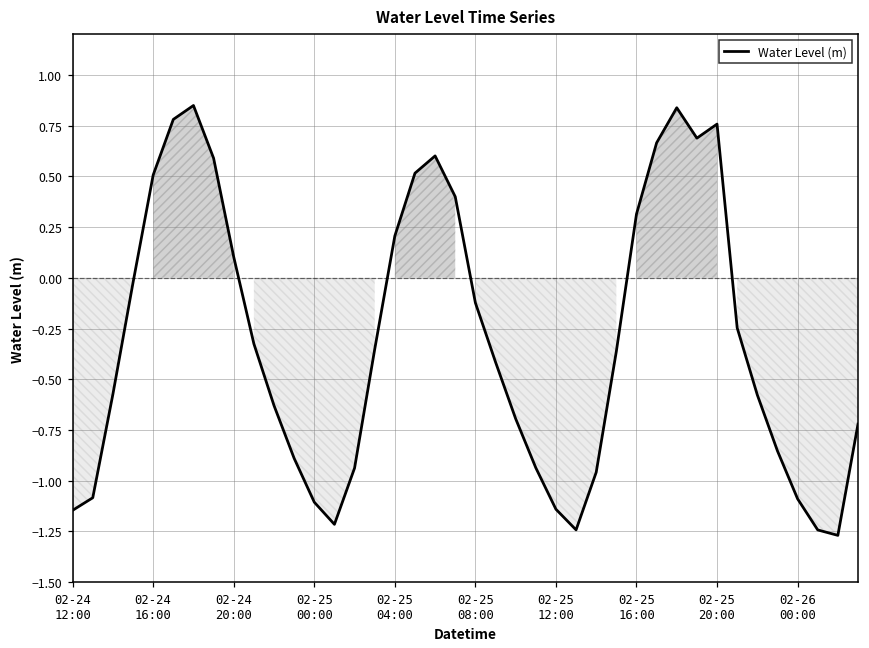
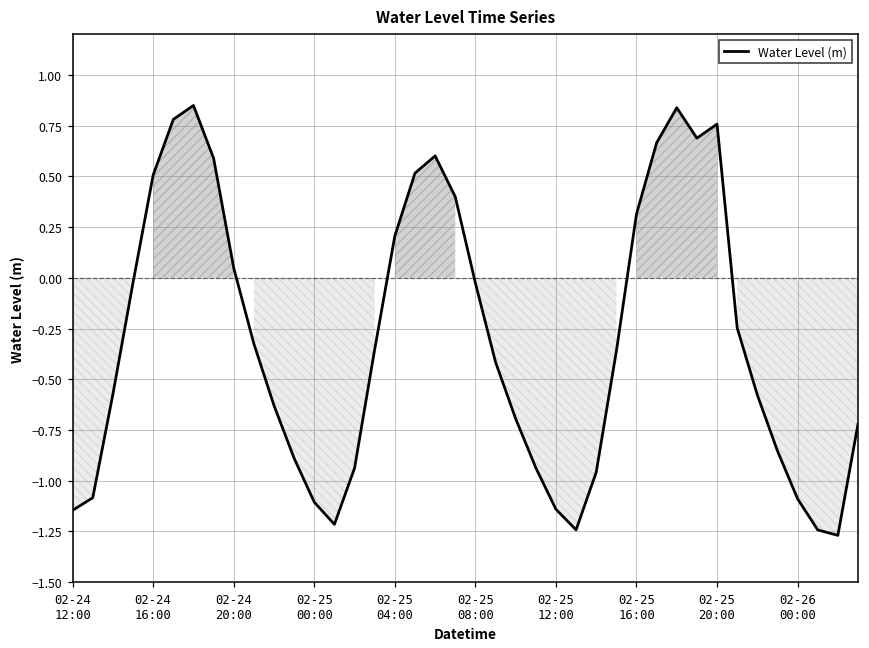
02-24 20:00: 0.10 -> 0.05
02-25 08:00: -0.12 -> -0.03
